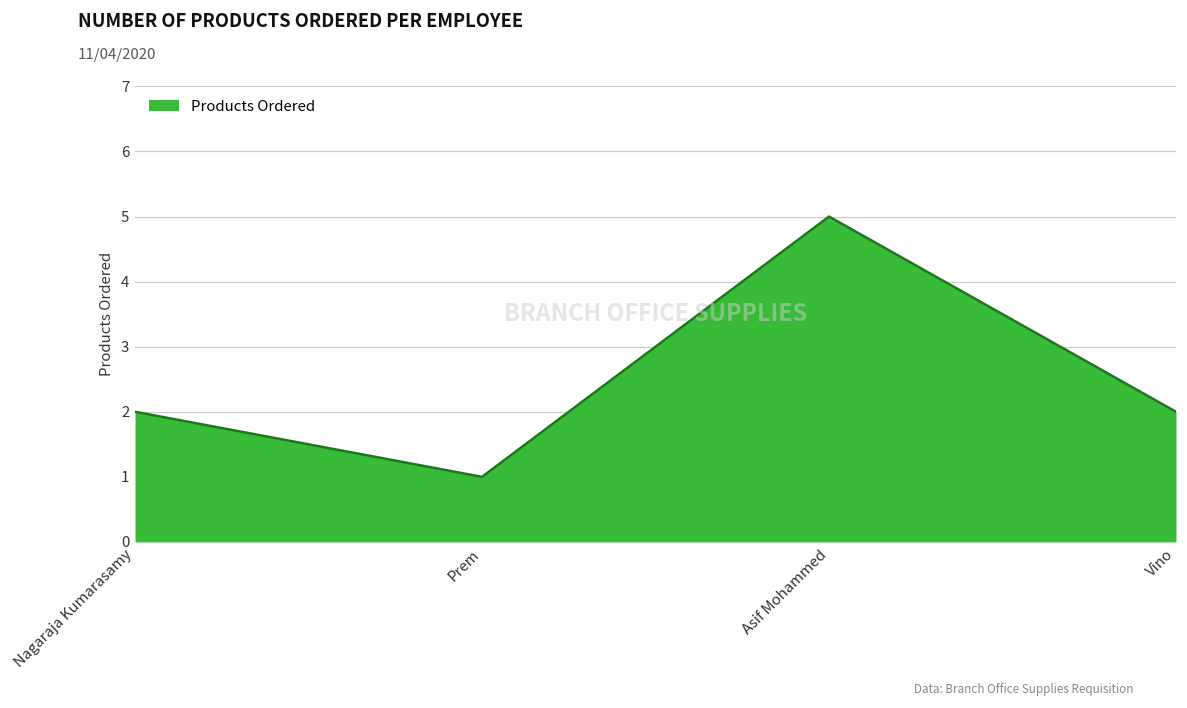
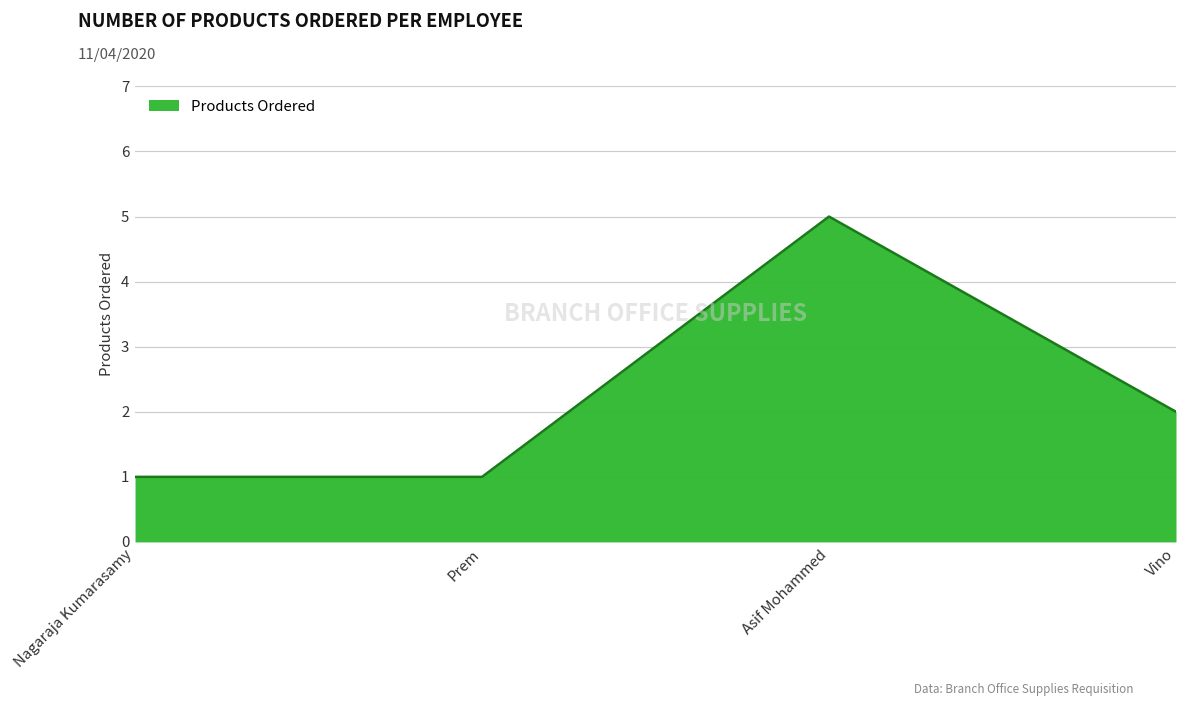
Nagaraja Kumarasamy: 2 -> 1
